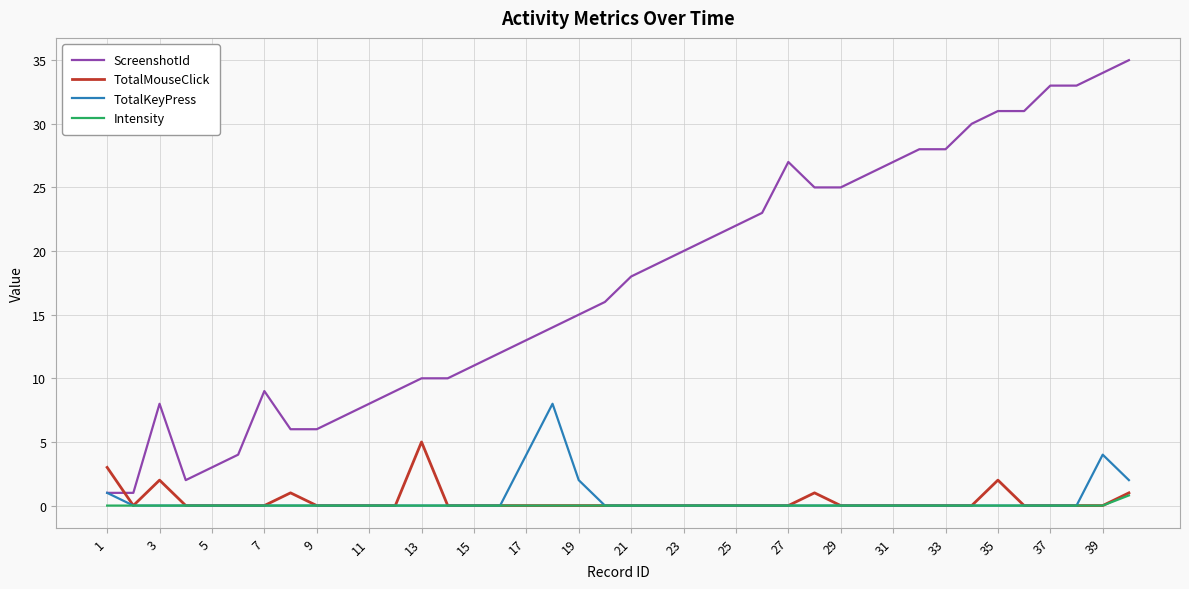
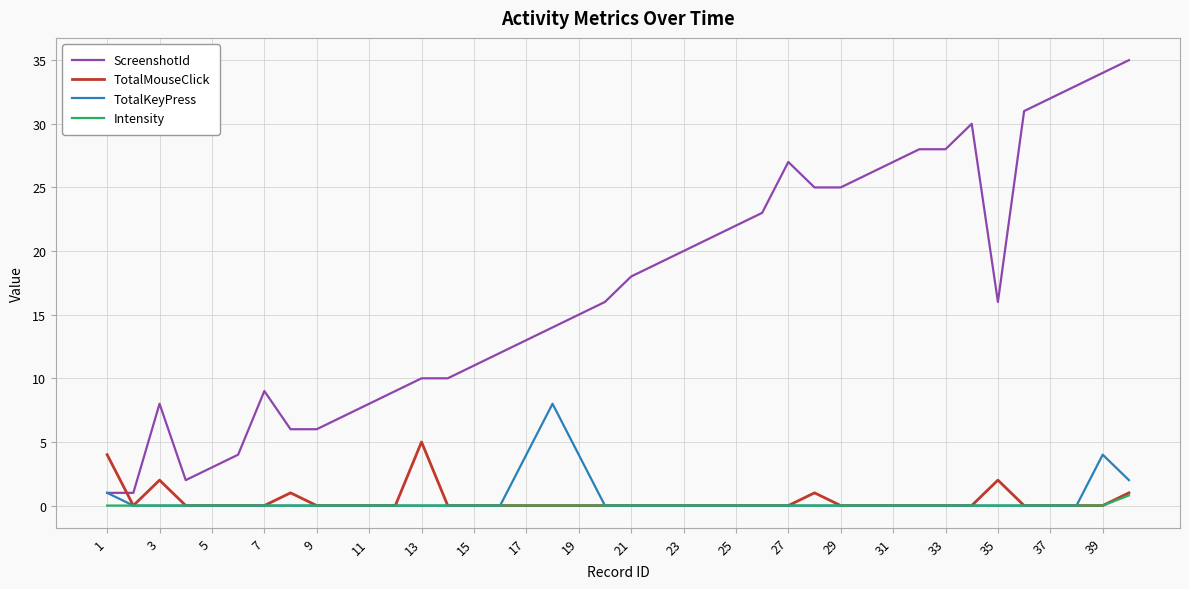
TotalMouseClick, 1: 3 -> 4
TotalKeyPress, 19: 2 -> 4
ScreenshotId, 35: 31 -> 16
ScreenshotId, 37: 33 -> 32
